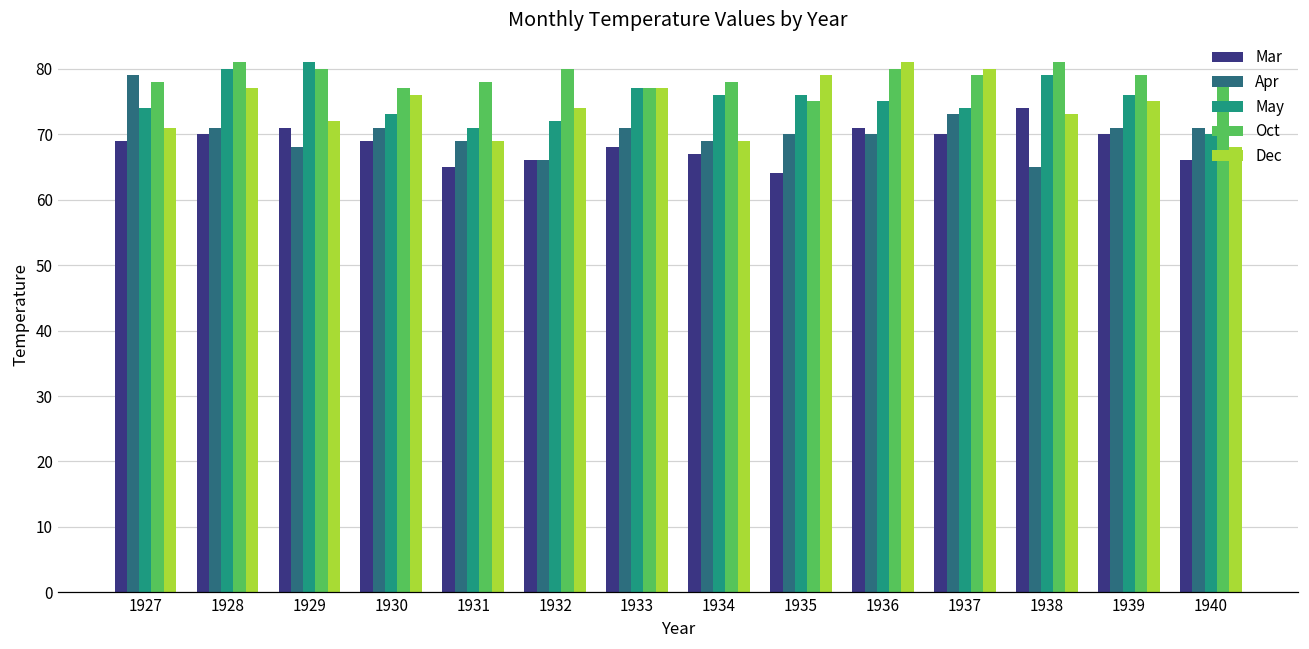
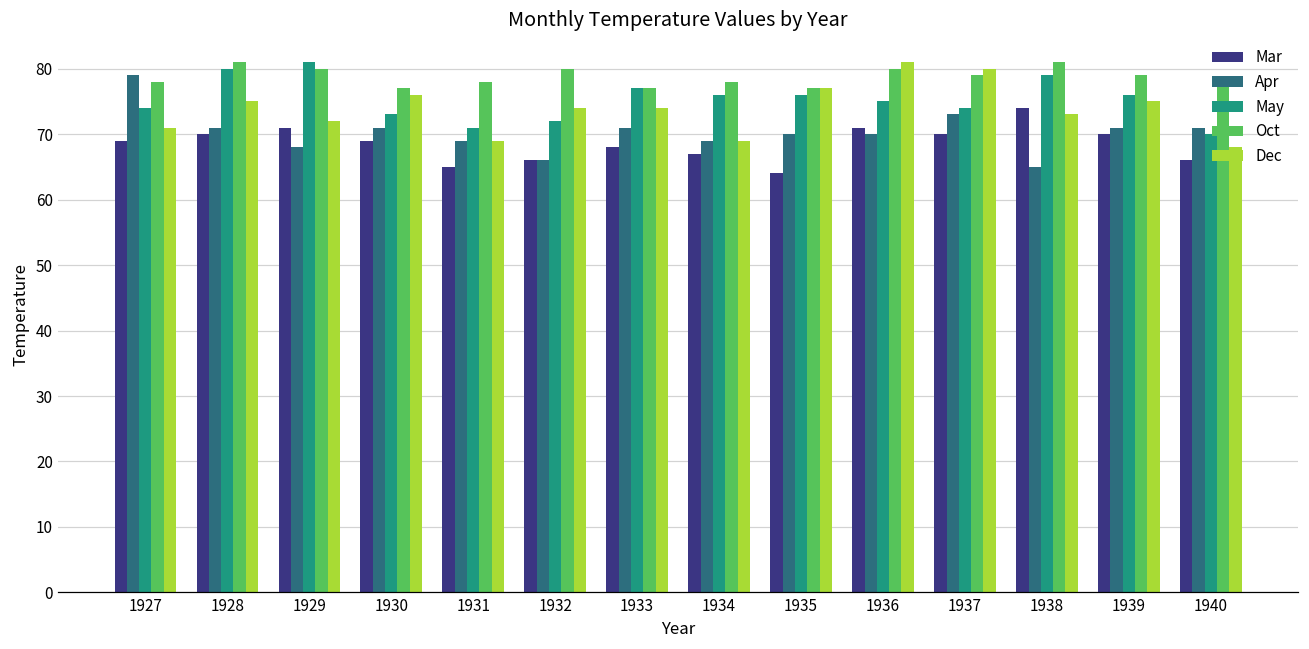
Dec, 1928: 77 -> 75
Dec, 1933: 77 -> 74
Oct, 1935: 75 -> 77
Dec, 1935: 79 -> 77
